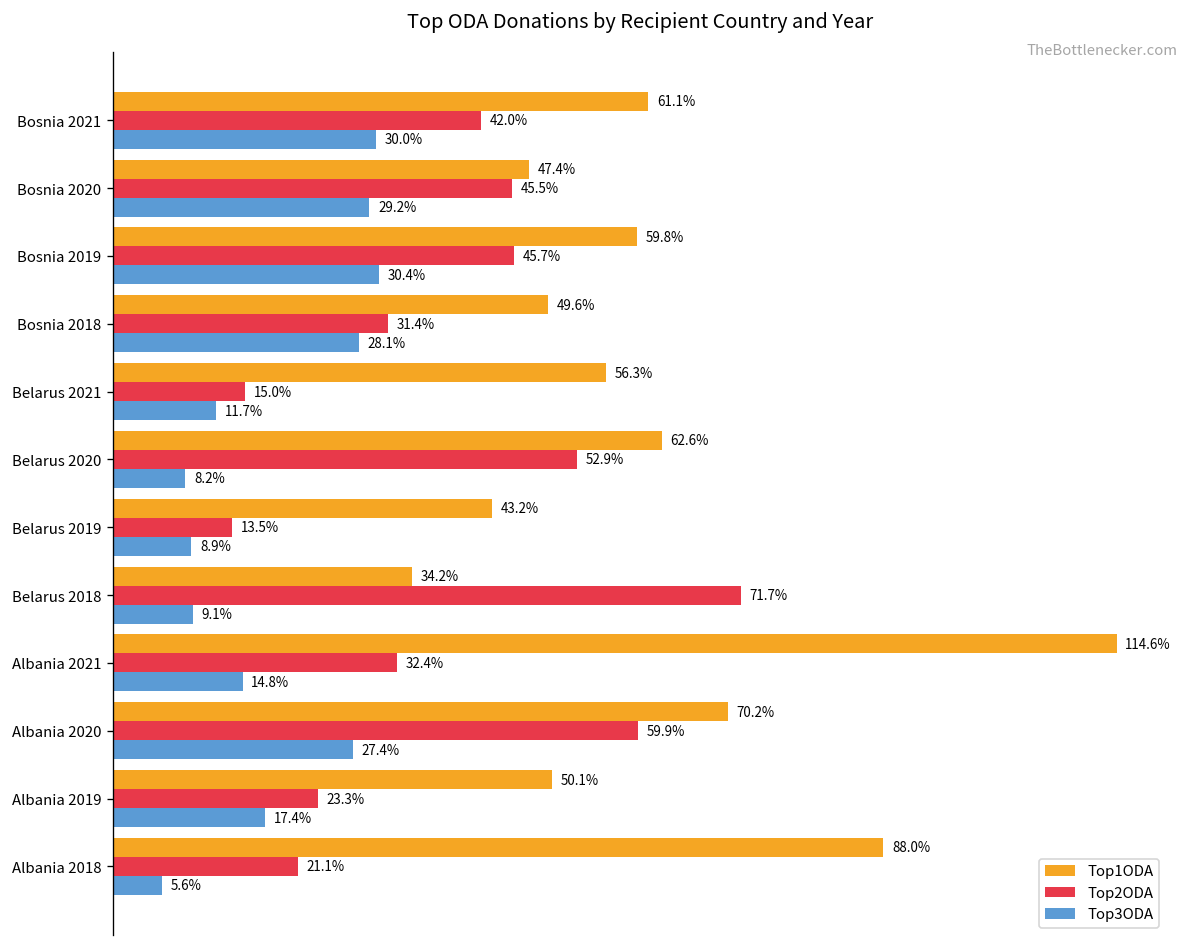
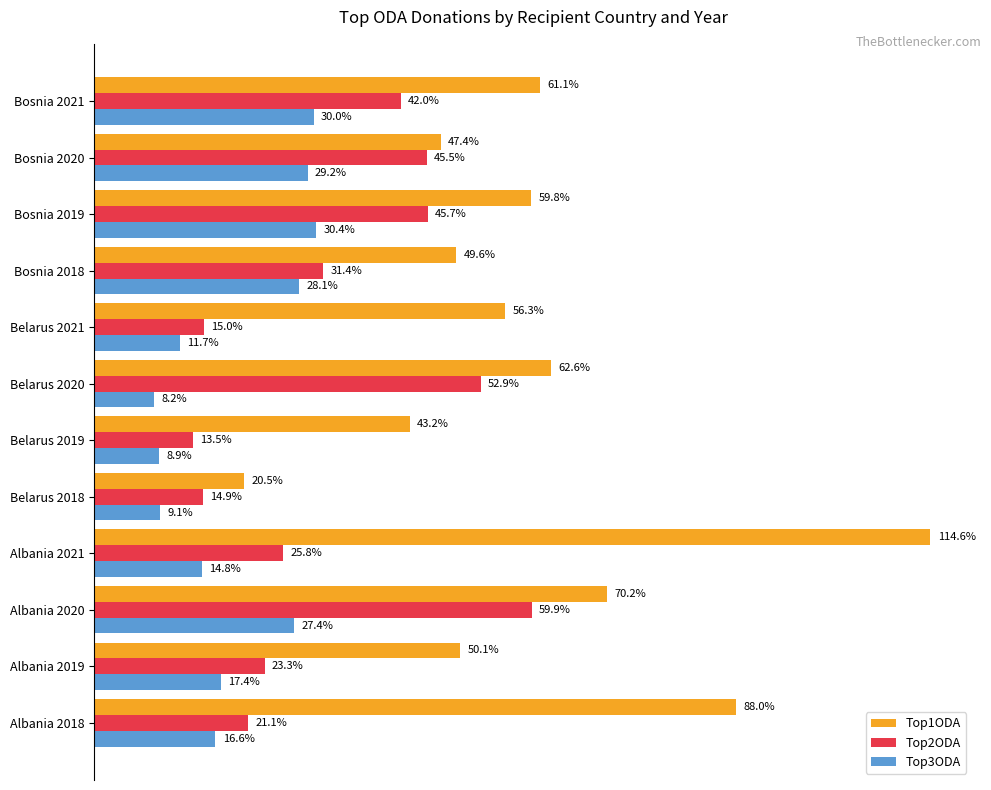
Top1ODA, Belarus 2018: 34.2% -> 20.5%
Top2ODA, Belarus 2018: 71.7% -> 14.9%
Top2ODA, Albania 2021: 32.4% -> 25.8%
Top3ODA, Albania 2018: 5.6% -> 16.6%
